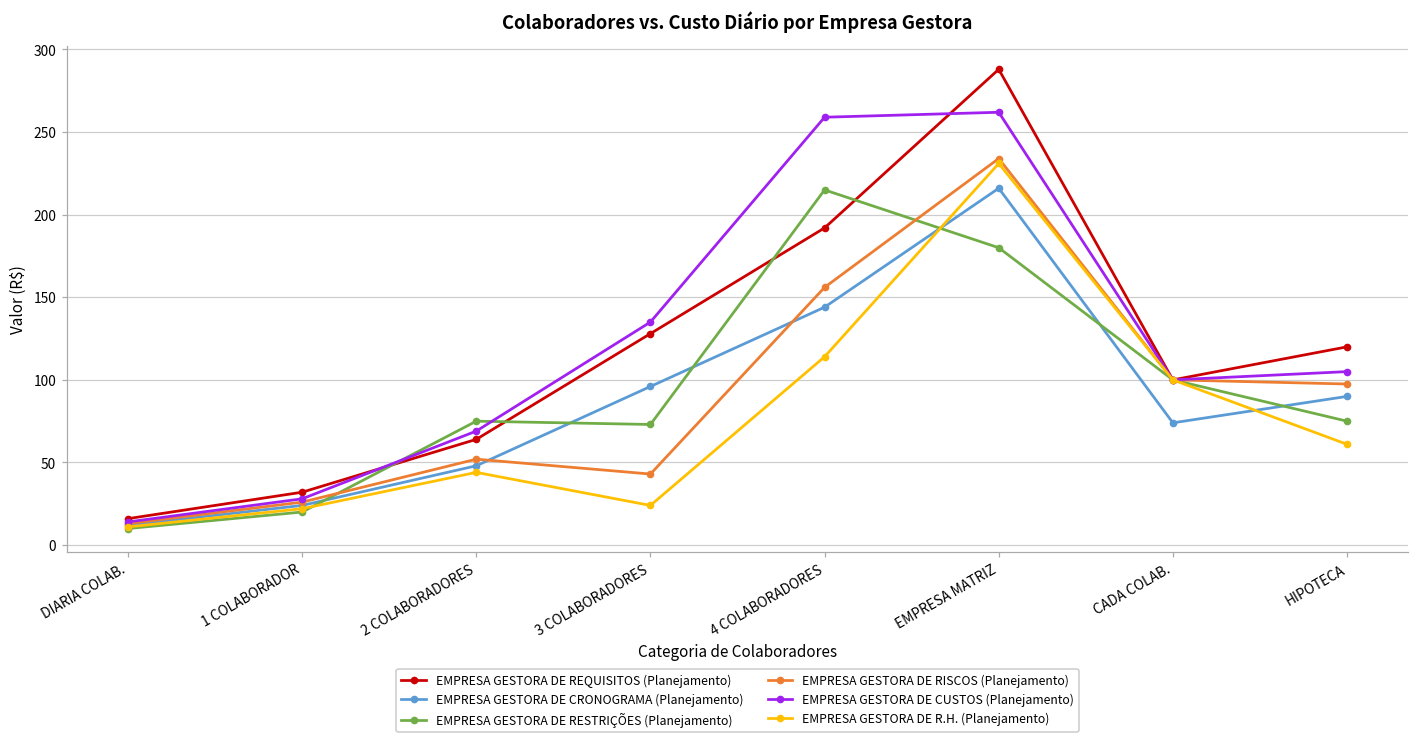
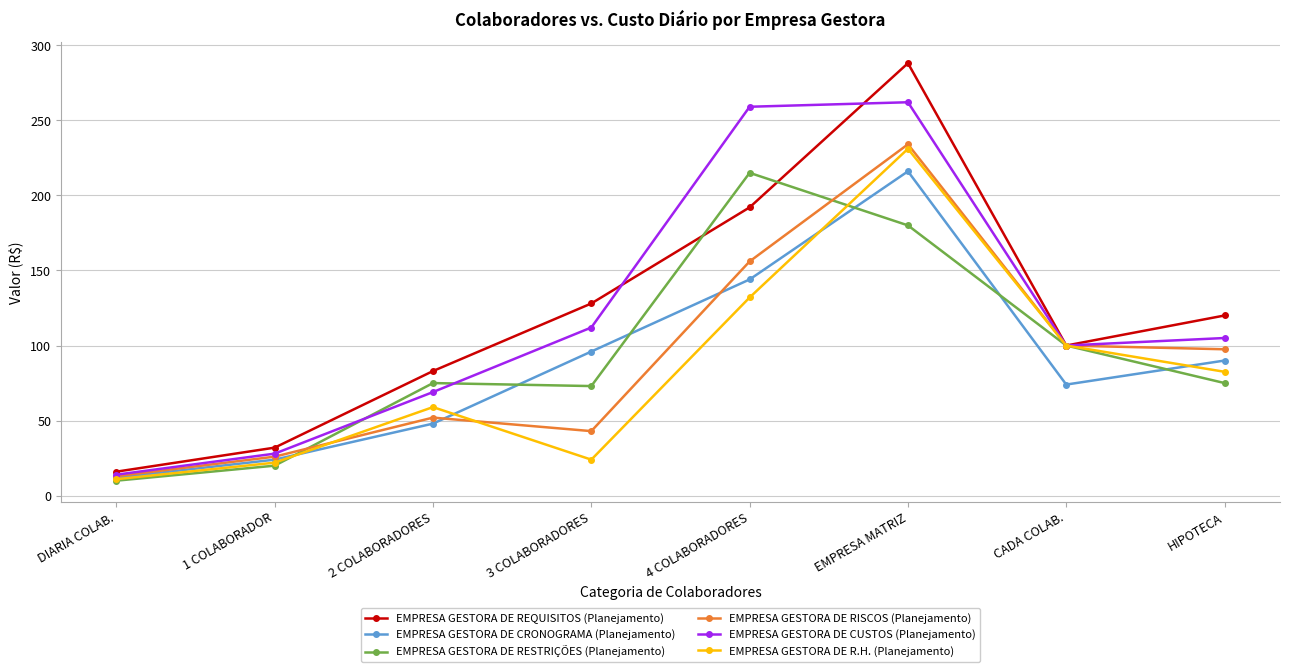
EMPRESA GESTORA DE REQUISITOS (Planejamento), 2 COLABORADORES: 64 -> 83
EMPRESA GESTORA DE R.H. (Planejamento), 2 COLABORADORES: 44 -> 59
EMPRESA GESTORA DE CUSTOS (Planejamento), 3 COLABORADORES: 135 -> 112
EMPRESA GESTORA DE R.H. (Planejamento), 4 COLABORADORES: 114 -> 132
EMPRESA GESTORA DE R.H. (Planejamento), HIPOTECA: 61 -> 83
